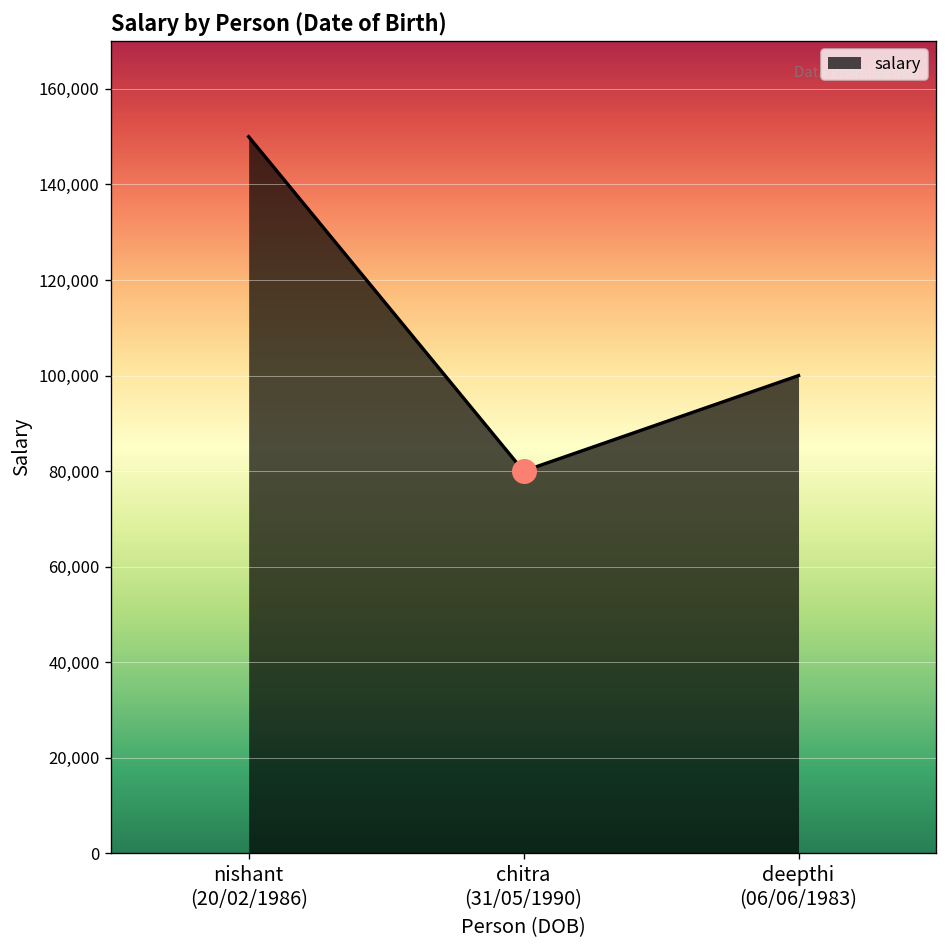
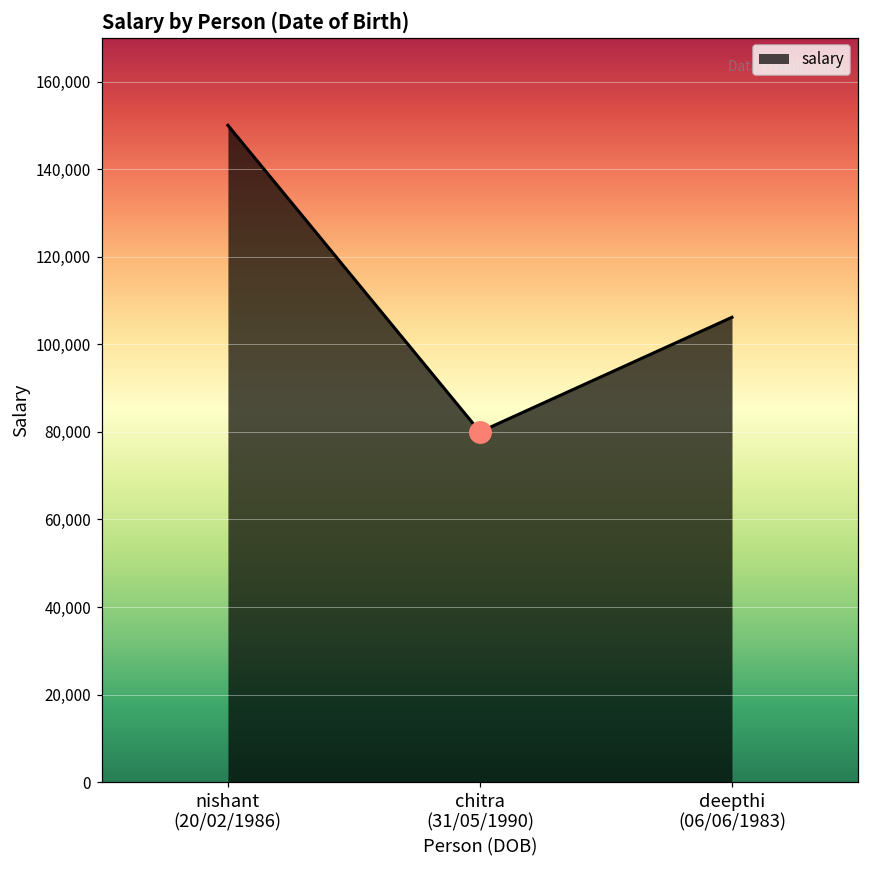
salary, deepthi (06/06/1983): 100,000 -> 106,000
